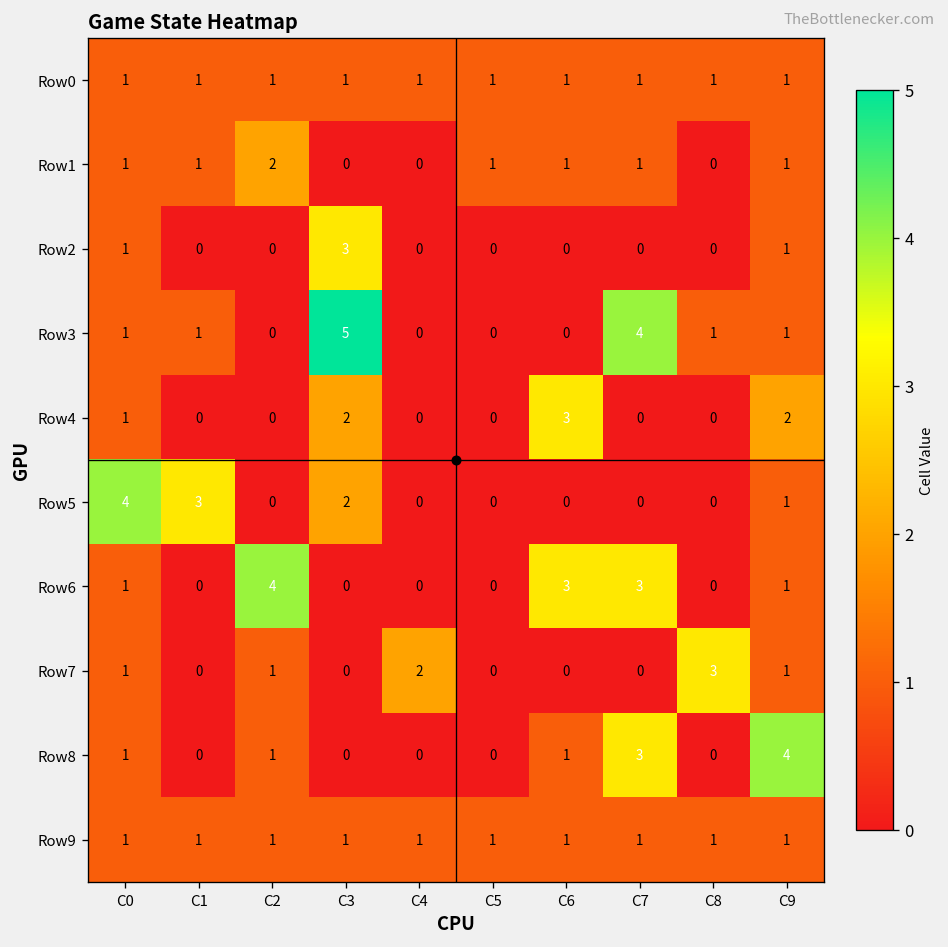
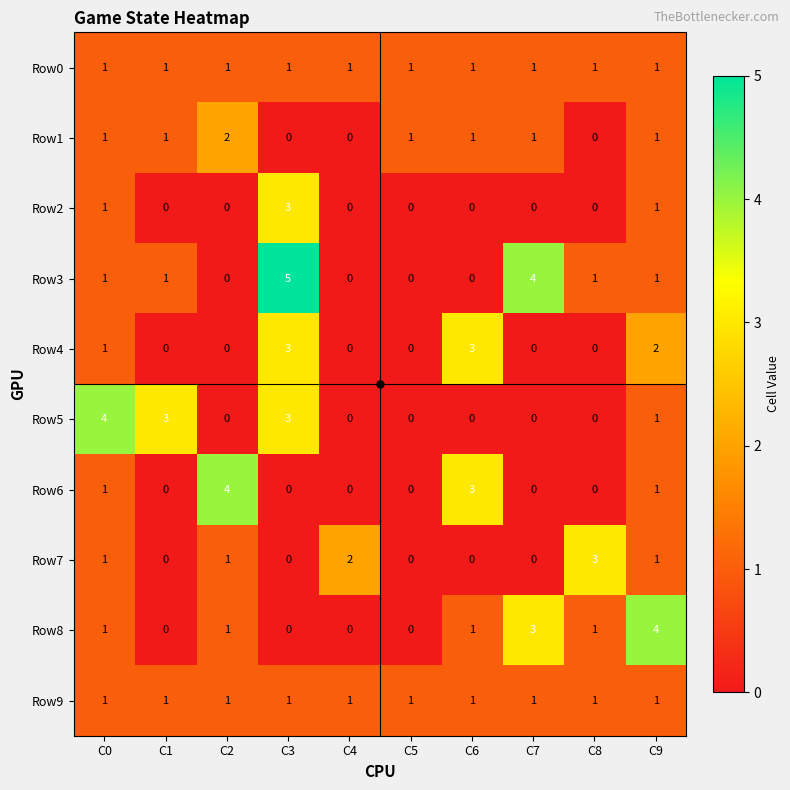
Row4, C3: 2 -> 3
Row5, C3: 2 -> 3
Row6, C7: 3 -> 0
Row8, C8: 0 -> 1
